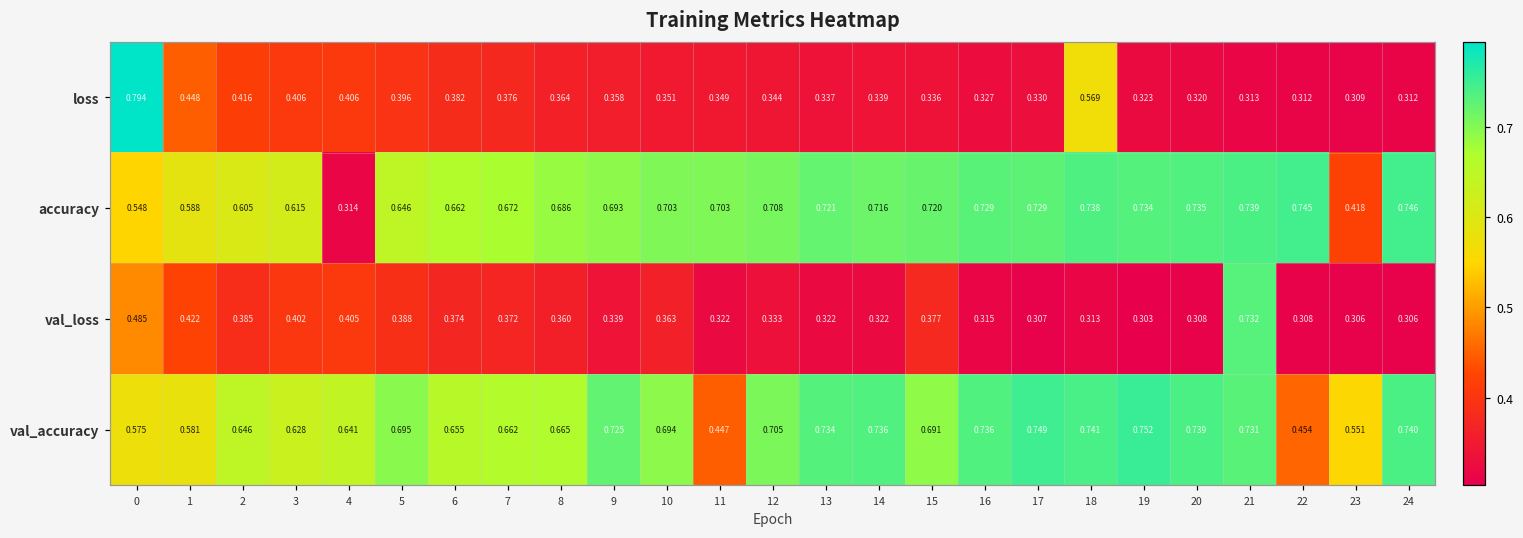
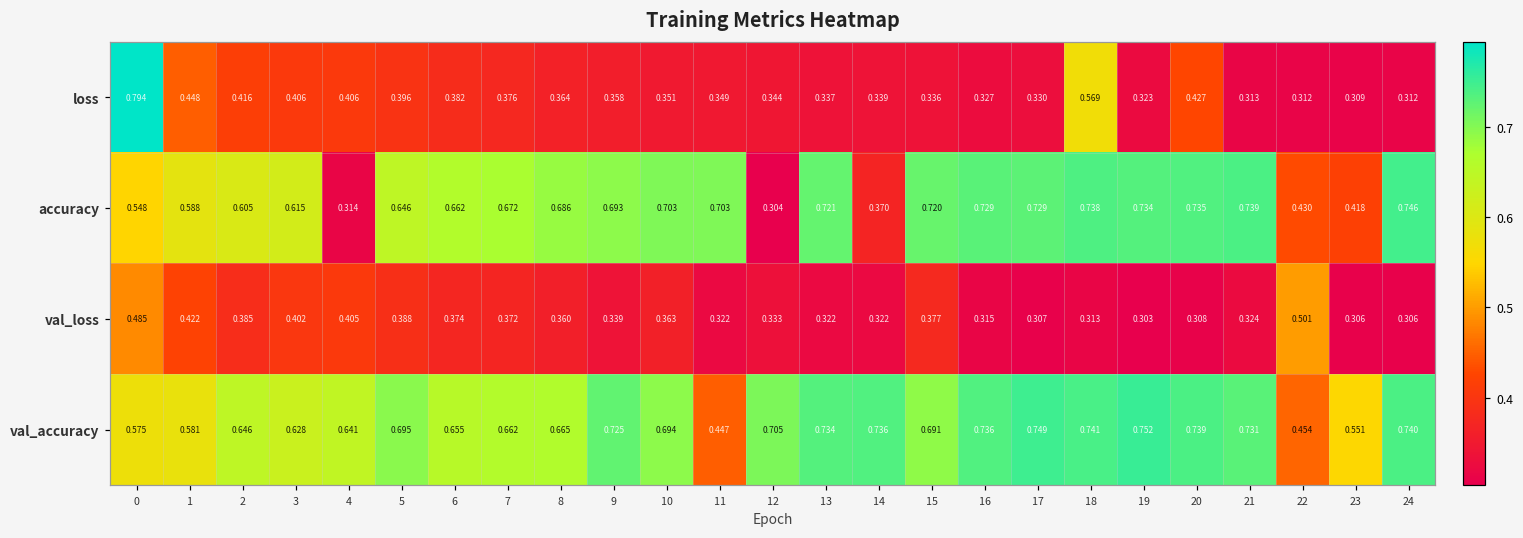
loss, 20: 0.320 -> 0.427
accuracy, 12: 0.708 -> 0.304
accuracy, 14: 0.716 -> 0.370
accuracy, 22: 0.745 -> 0.430
val_loss, 21: 0.732 -> 0.324
val_loss, 22: 0.308 -> 0.501
